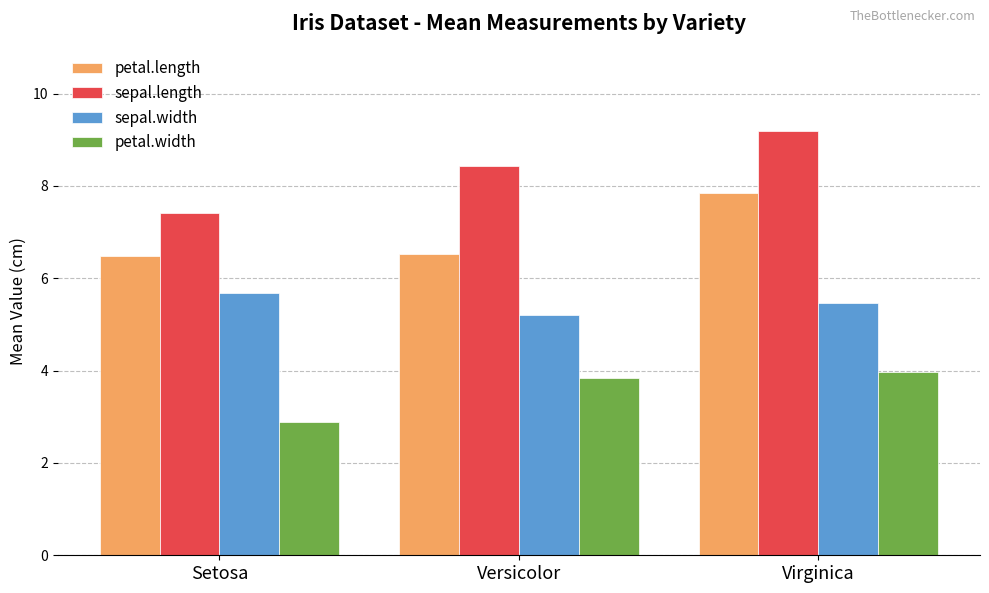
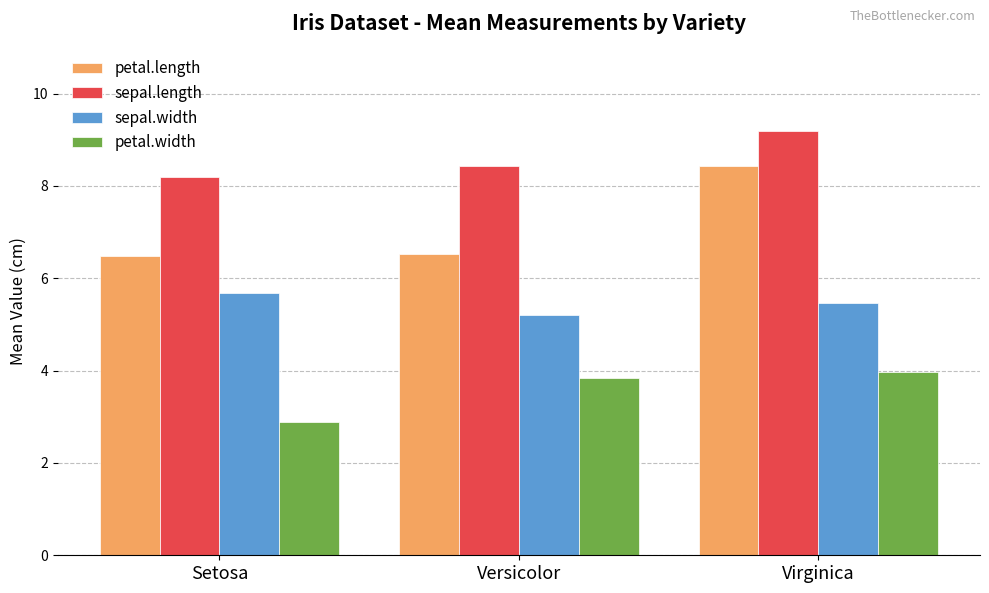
sepal.length, Setosa: 7.4 -> 8.2
petal.length, Virginica: 7.8 -> 8.4
